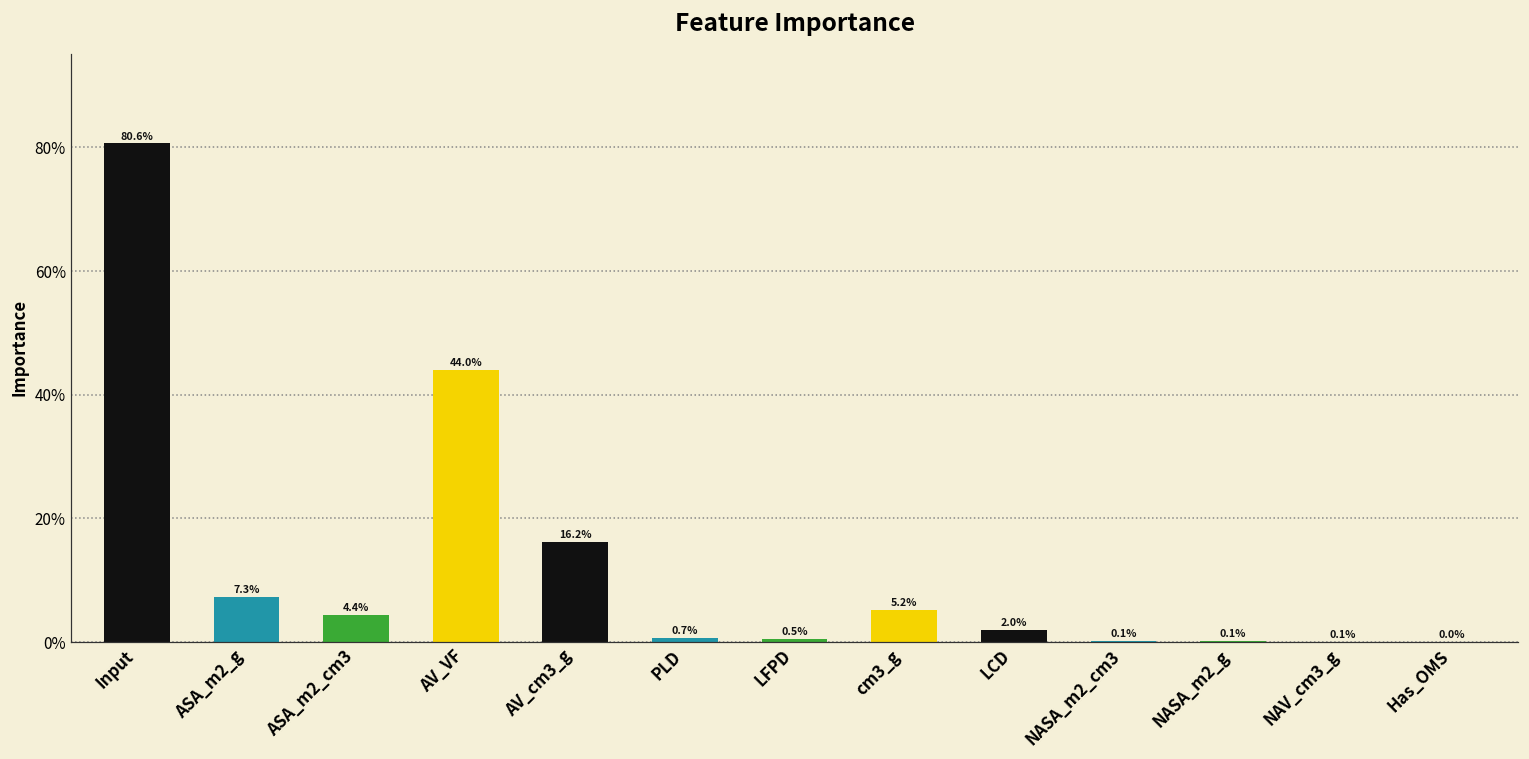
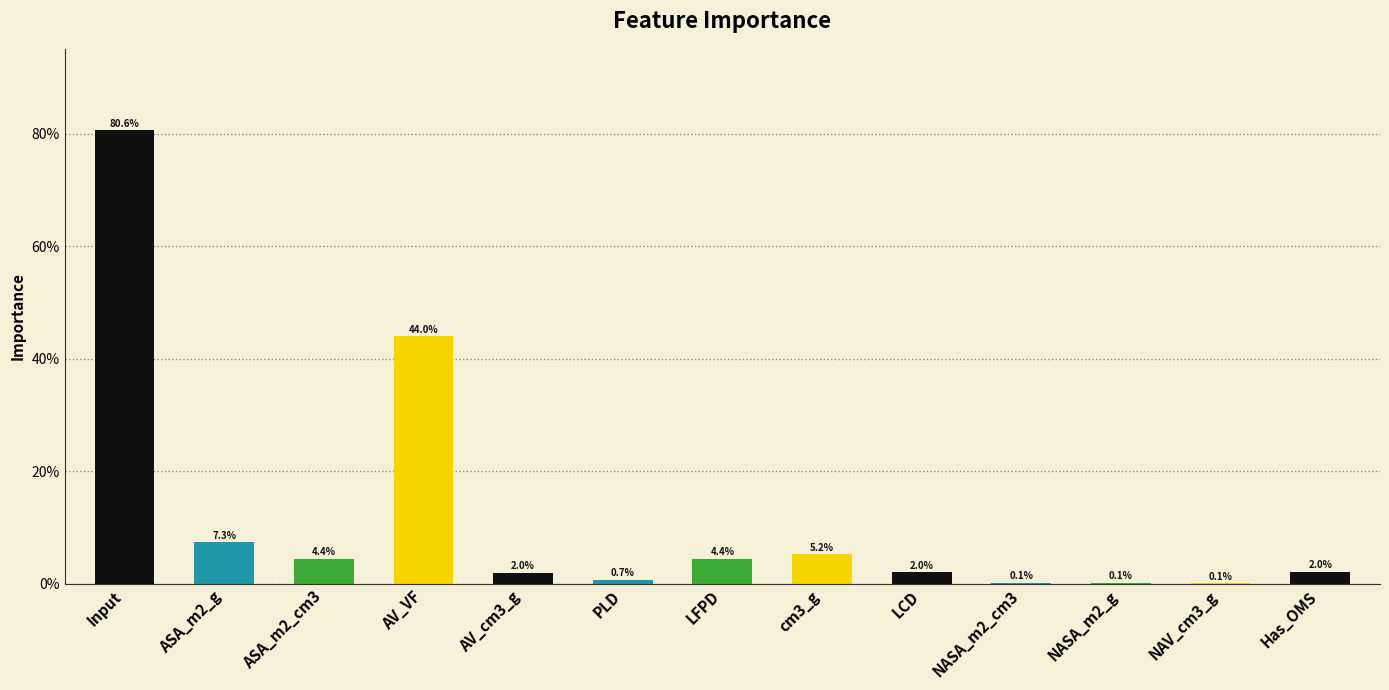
AV_cm3_g: 16.2% -> 2.0%
LFPD: 0.5% -> 4.4%
Has_OMS: 0.0% -> 2.0%
